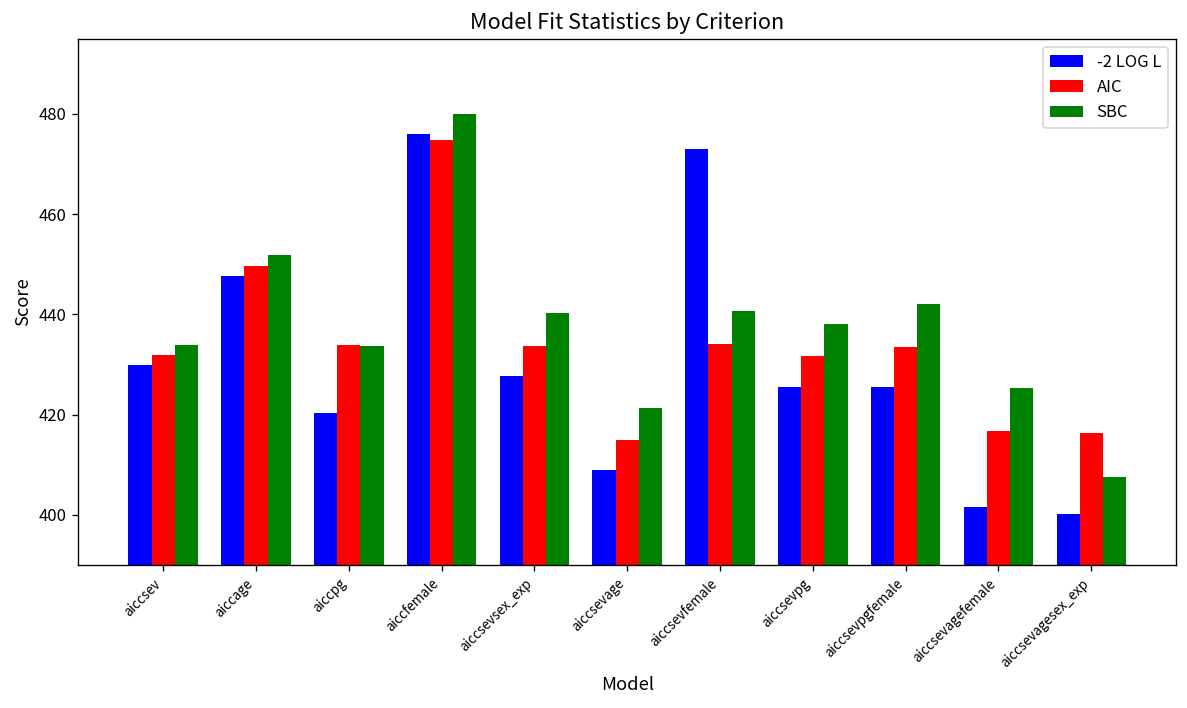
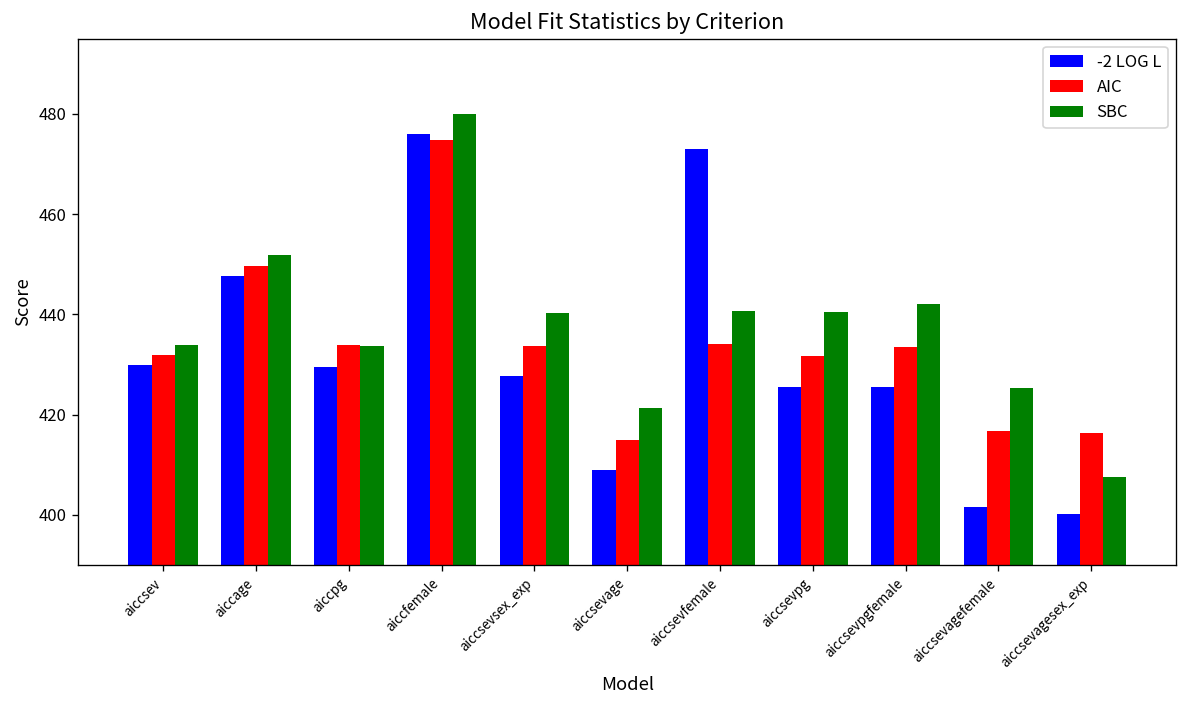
-2 LOG L, aiccpg: 420 -> 430
SBC, aiccsevpg: 438 -> 440
